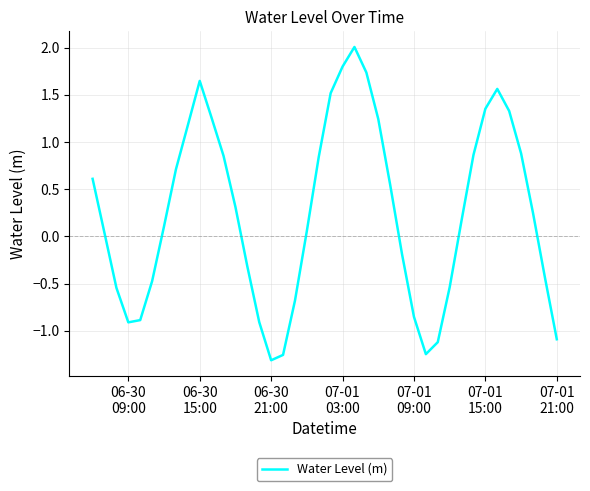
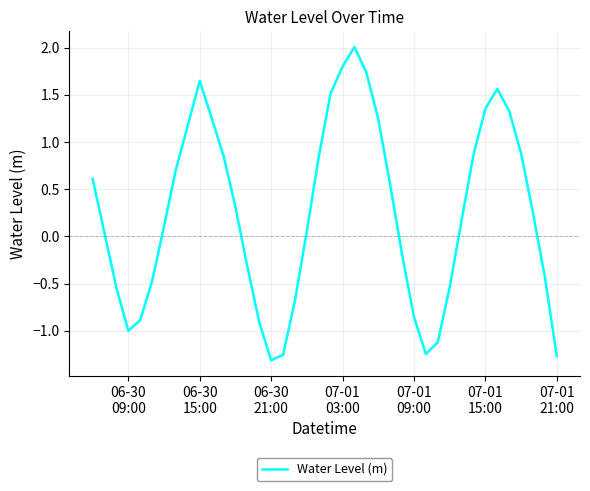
06-30 09:00: -0.9 -> -1.0
07-01 21:00: -1.1 -> -1.3
